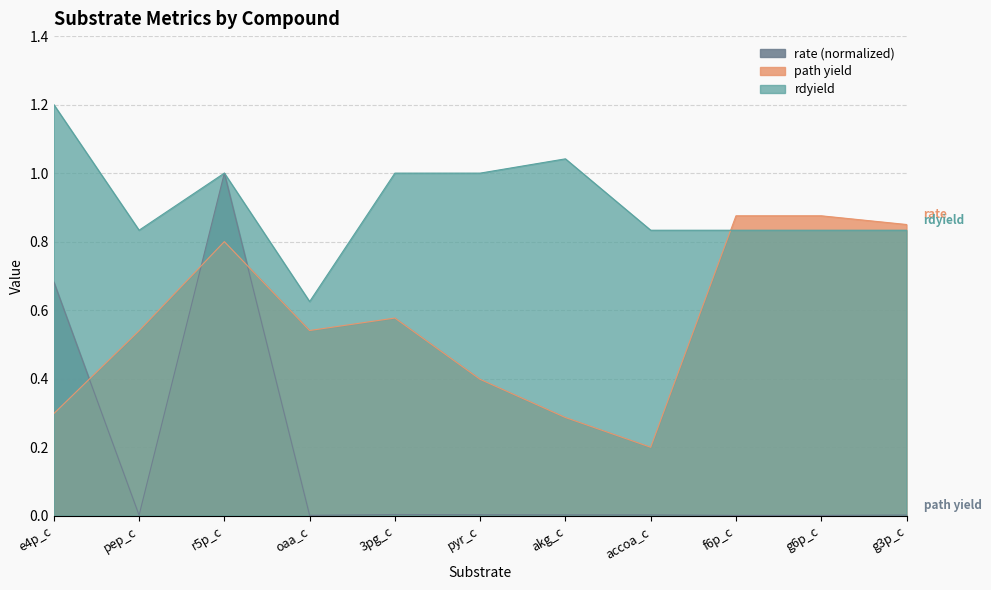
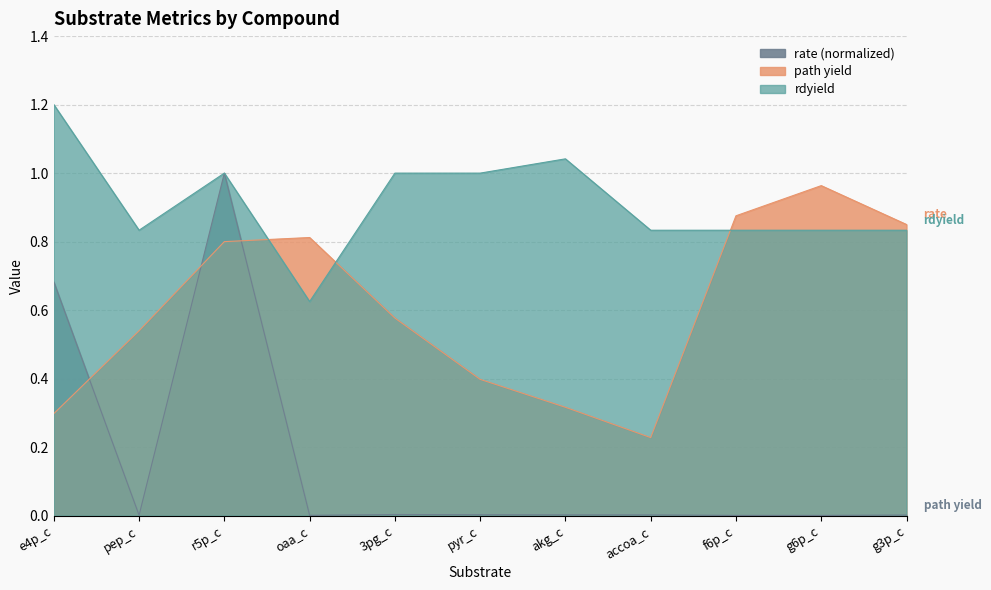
path yield, oaa_c: 0.54 -> 0.81
path yield, akg_c: 0.29 -> 0.32
path yield, accoa_c: 0.20 -> 0.23
path yield, g6p_c: 0.88 -> 0.96
